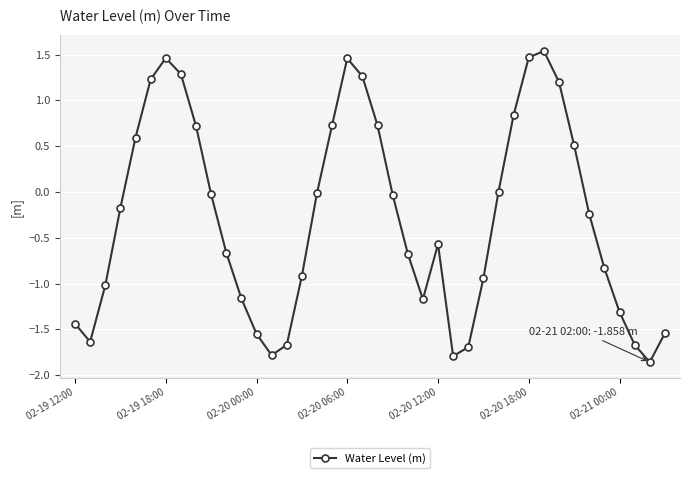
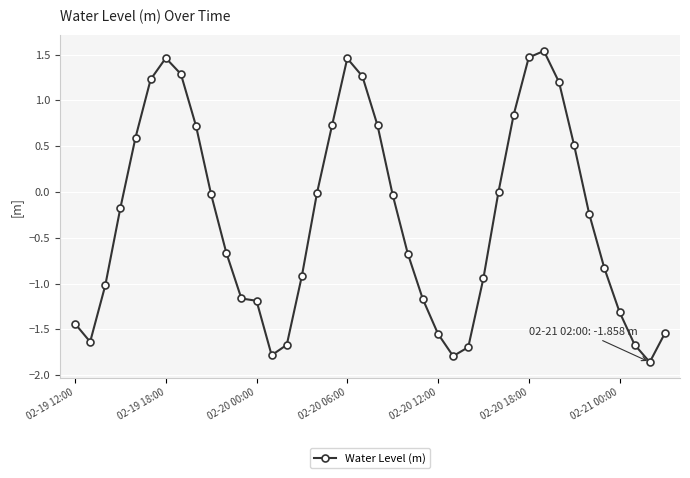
02-20 00:00: -1.5 -> -1.2
02-20 12:00: -0.6 -> -1.5
